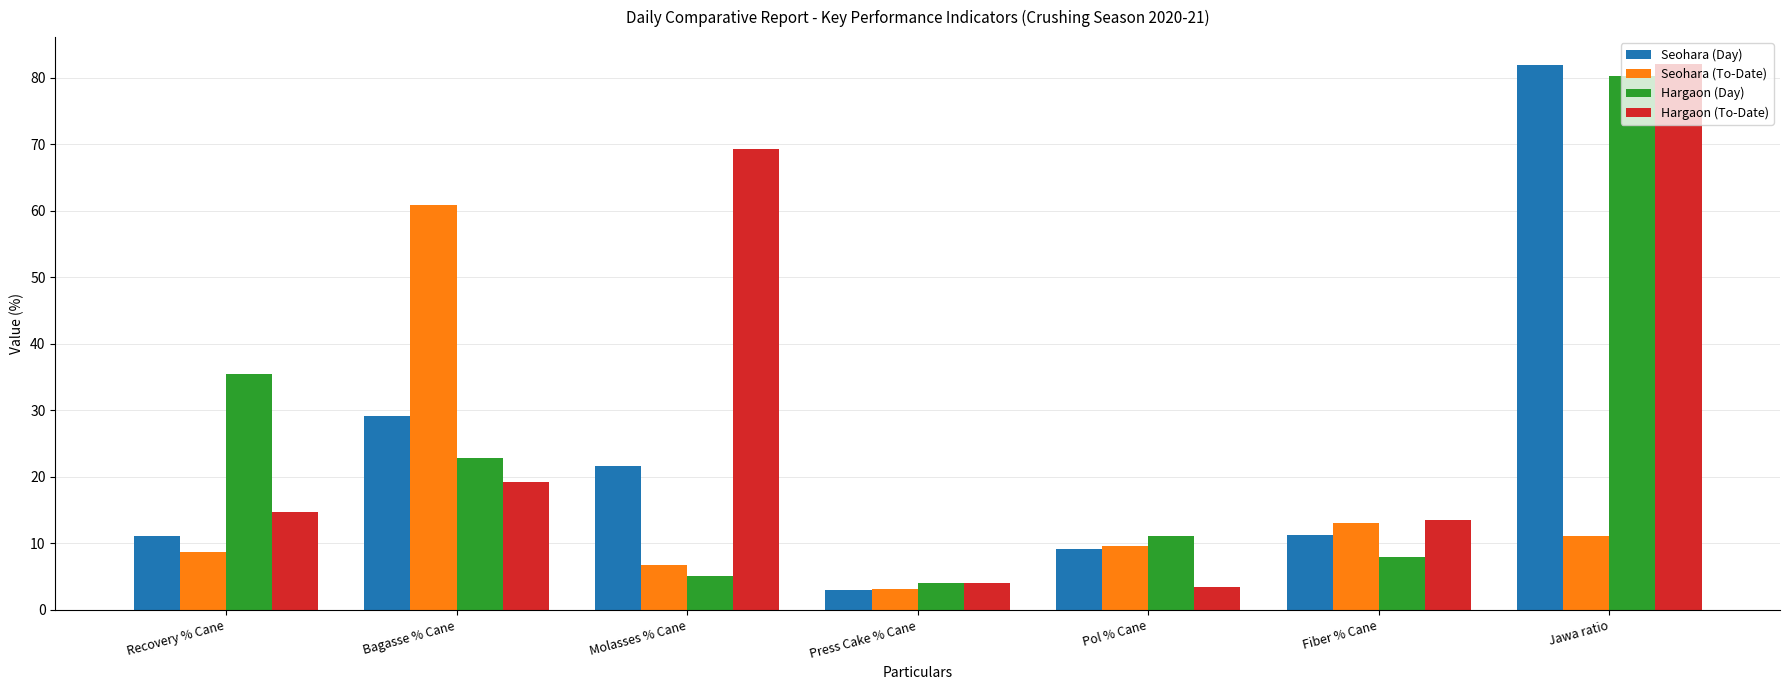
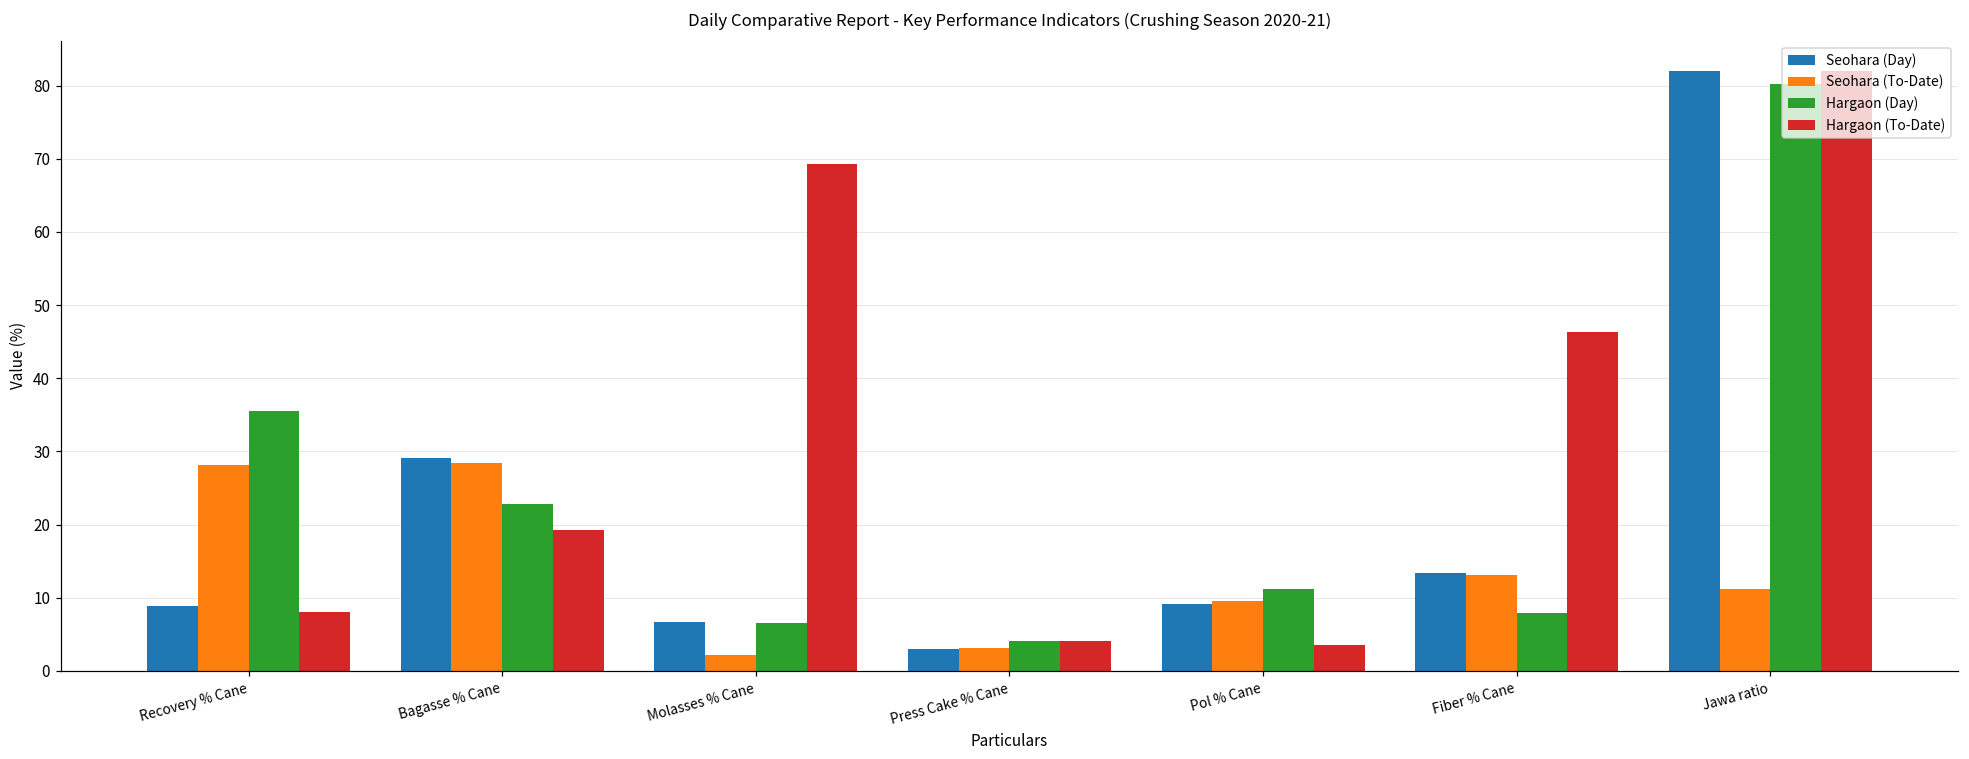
Seohara (Day), Recovery % Cane: 11 -> 9
Seohara (To-Date), Recovery % Cane: 9 -> 28
Hargaon (To-Date), Recovery % Cane: 15 -> 8
Seohara (To-Date), Bagasse % Cane: 61 -> 28
Seohara (Day), Molasses % Cane: 22 -> 7
Seohara (To-Date), Molasses % Cane: 7 -> 2
Hargaon (Day), Molasses % Cane: 5 -> 7
Seohara (Day), Fiber % Cane: 11 -> 13
Hargaon (To-Date), Fiber % Cane: 14 -> 46
